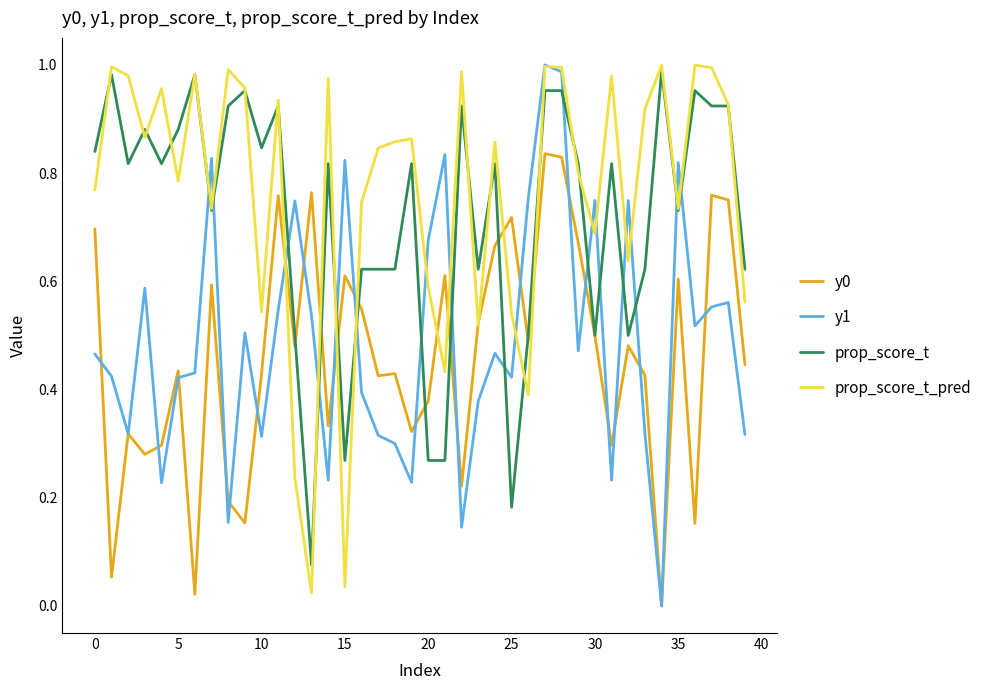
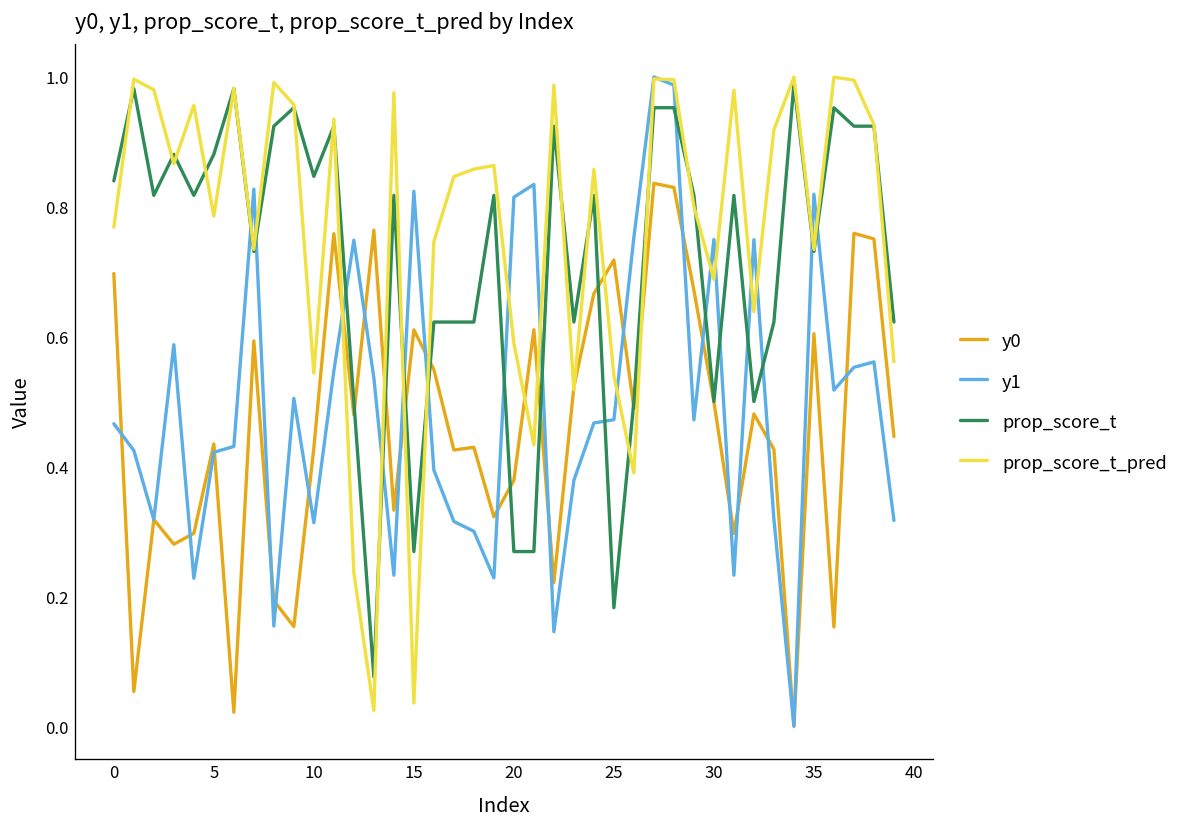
y1, 20: 0.68 -> 0.81
y1, 25: 0.42 -> 0.47
